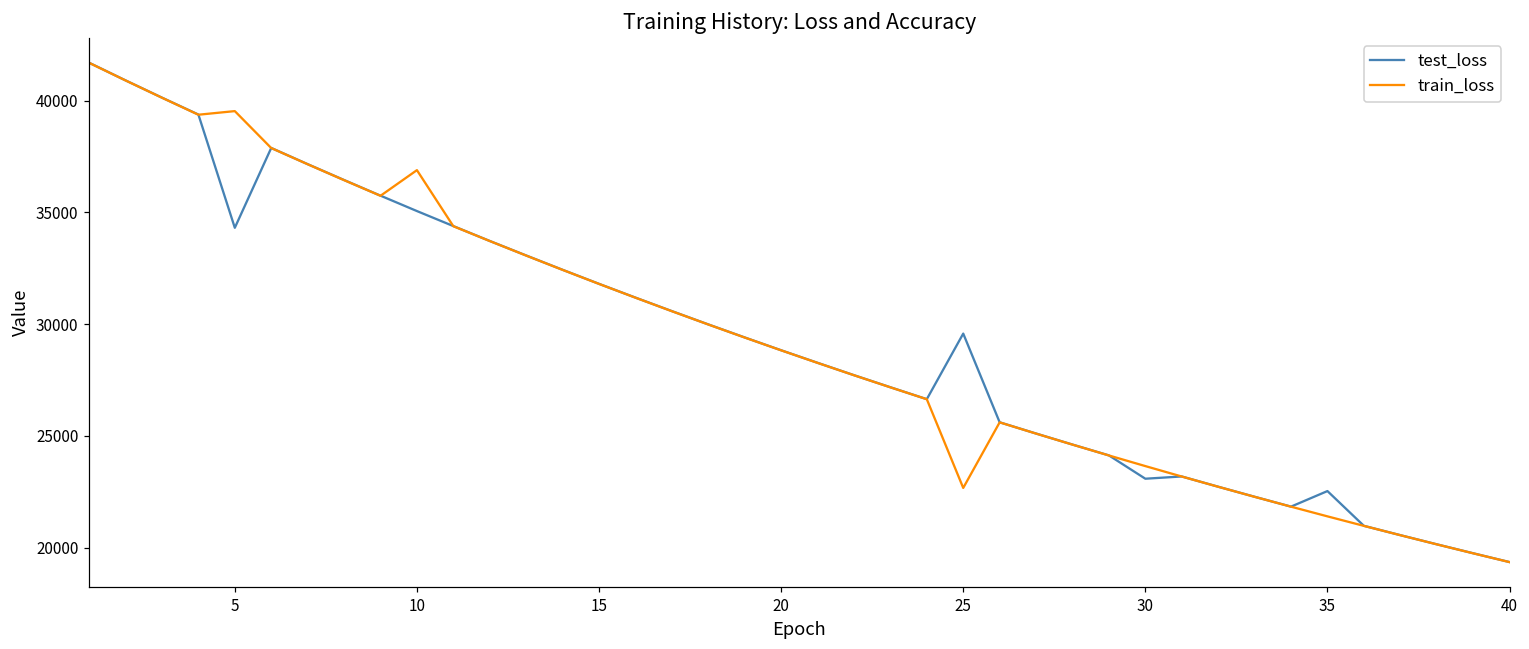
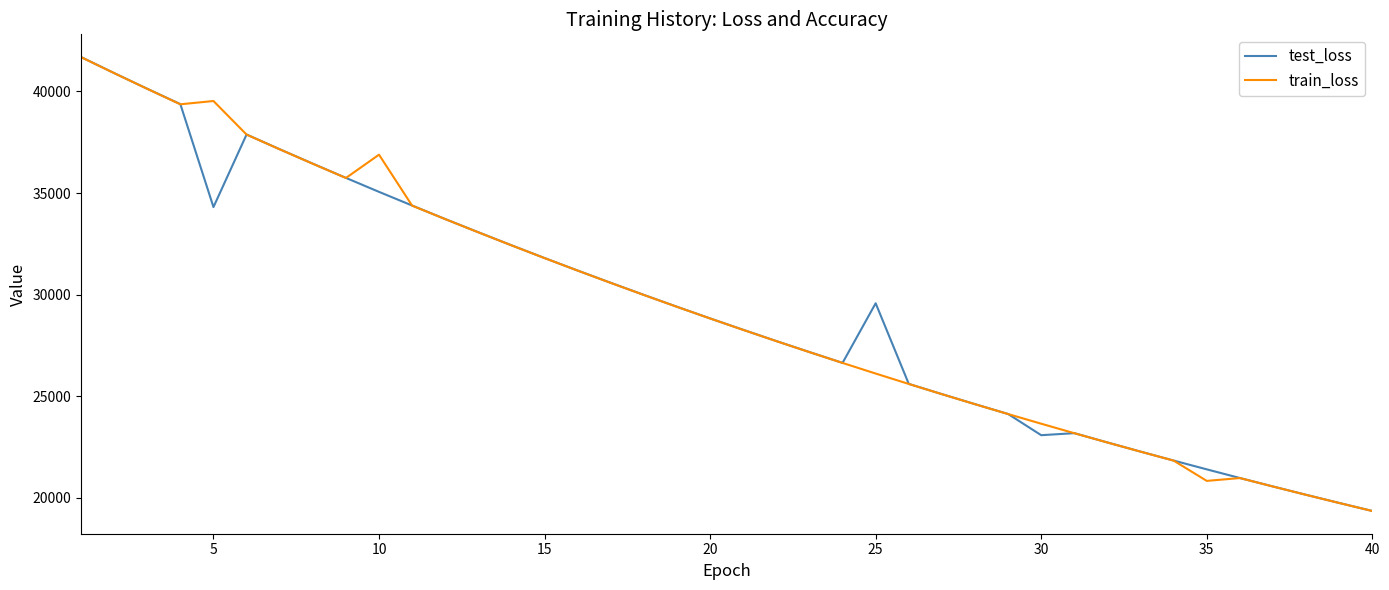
train_loss, 25: 22700 -> 26100
test_loss, 35: 22500 -> 21400
train_loss, 35: 21400 -> 20800
